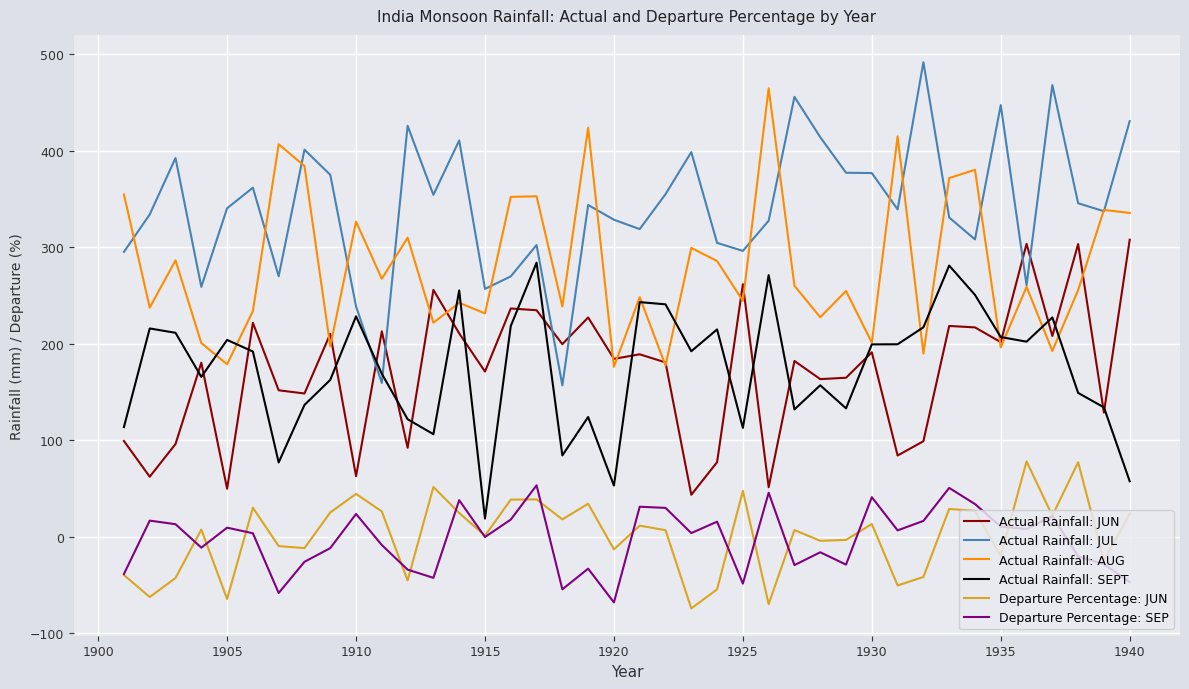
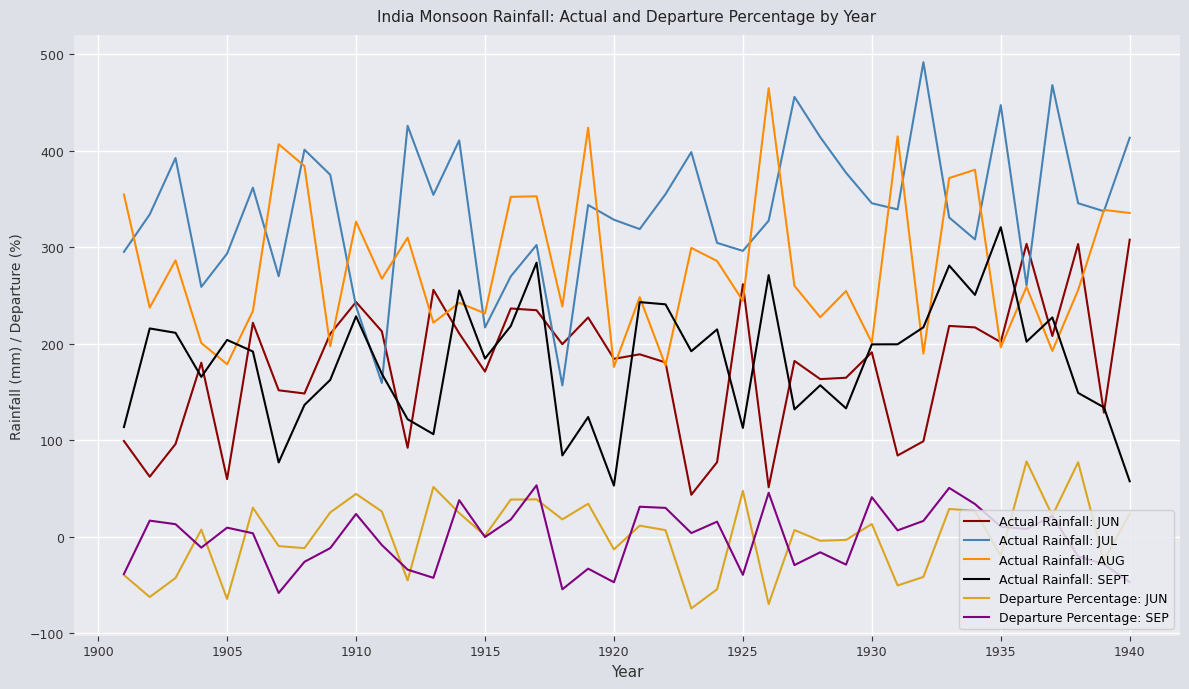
Actual Rainfall: JUN, 1905: 50 -> 60
Actual Rainfall: JUL, 1905: 340 -> 290
Actual Rainfall: JUN, 1910: 60 -> 240
Actual Rainfall: JUL, 1915: 260 -> 220
Actual Rainfall: SEPT, 1915: 20 -> 180
Departure Percentage: SEP, 1920: -70 -> -50
Departure Percentage: SEP, 1925: -50 -> -40
Actual Rainfall: JUL, 1930: 380 -> 350
Actual Rainfall: SEPT, 1935: 210 -> 320
Actual Rainfall: JUL, 1940: 430 -> 410
